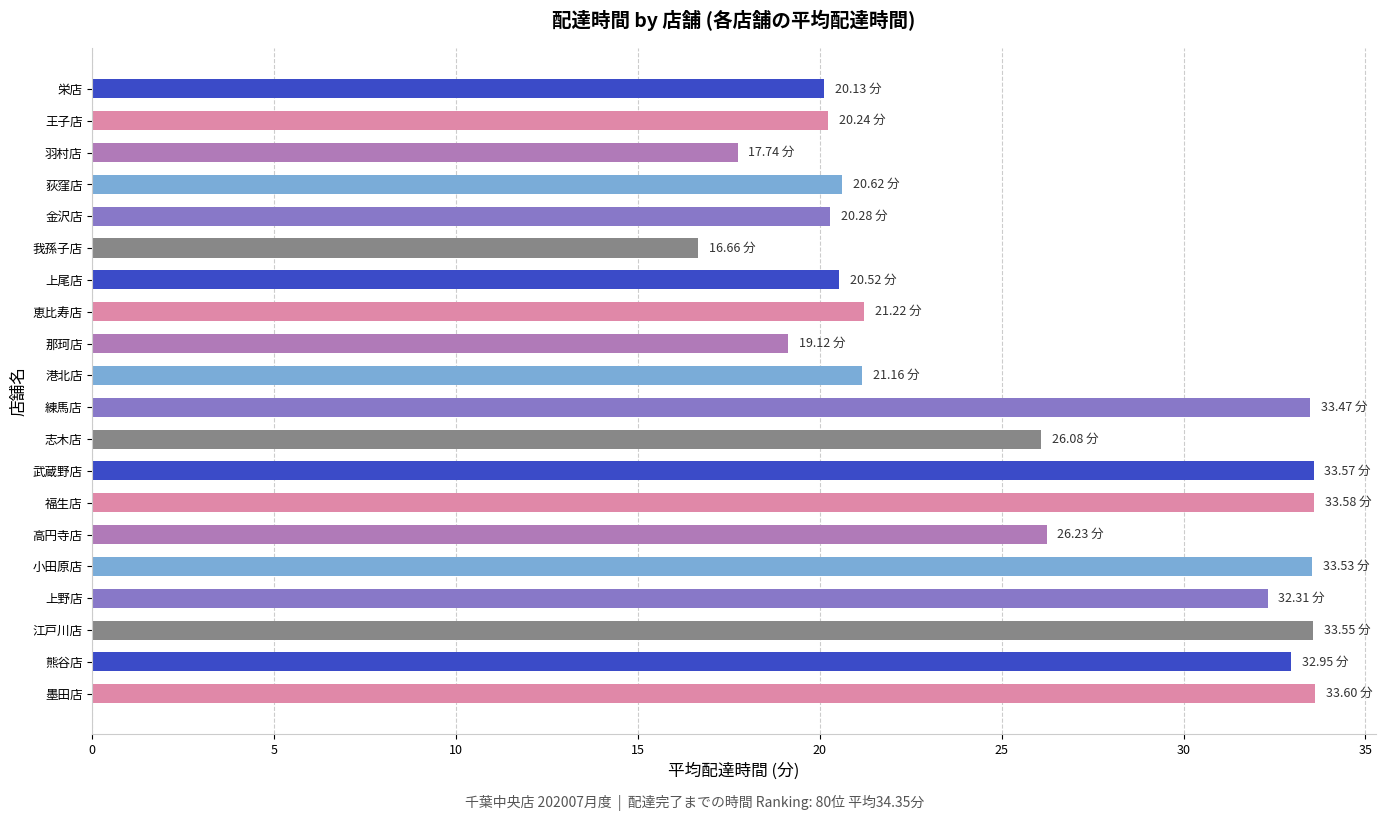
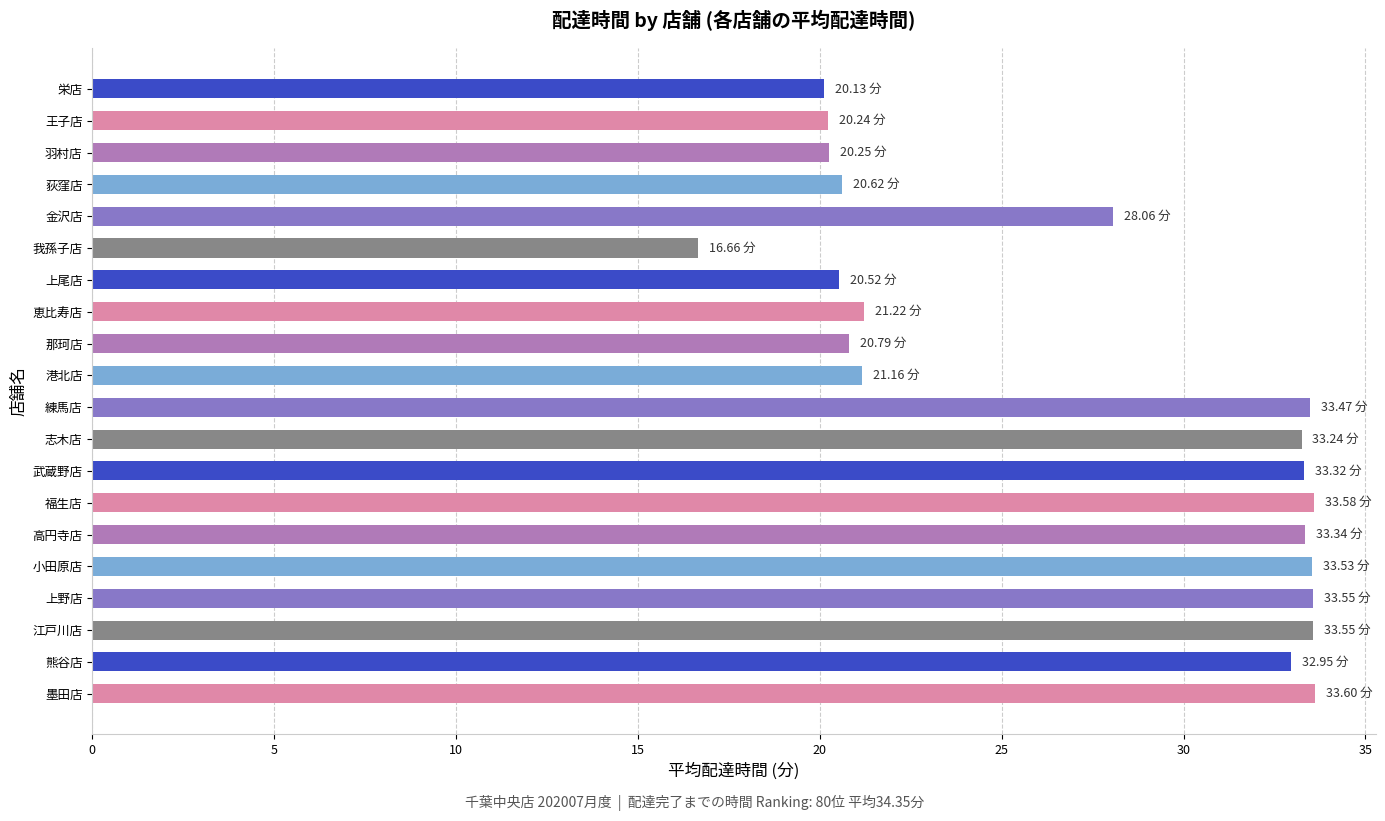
羽村店: 17.74 -> 20.25
金沢店: 20.28 -> 28.06
那珂店: 19.12 -> 20.79
志木店: 26.08 -> 33.24
武蔵野店: 33.57 -> 33.32
高円寺店: 26.23 -> 33.34
上野店: 32.31 -> 33.55
